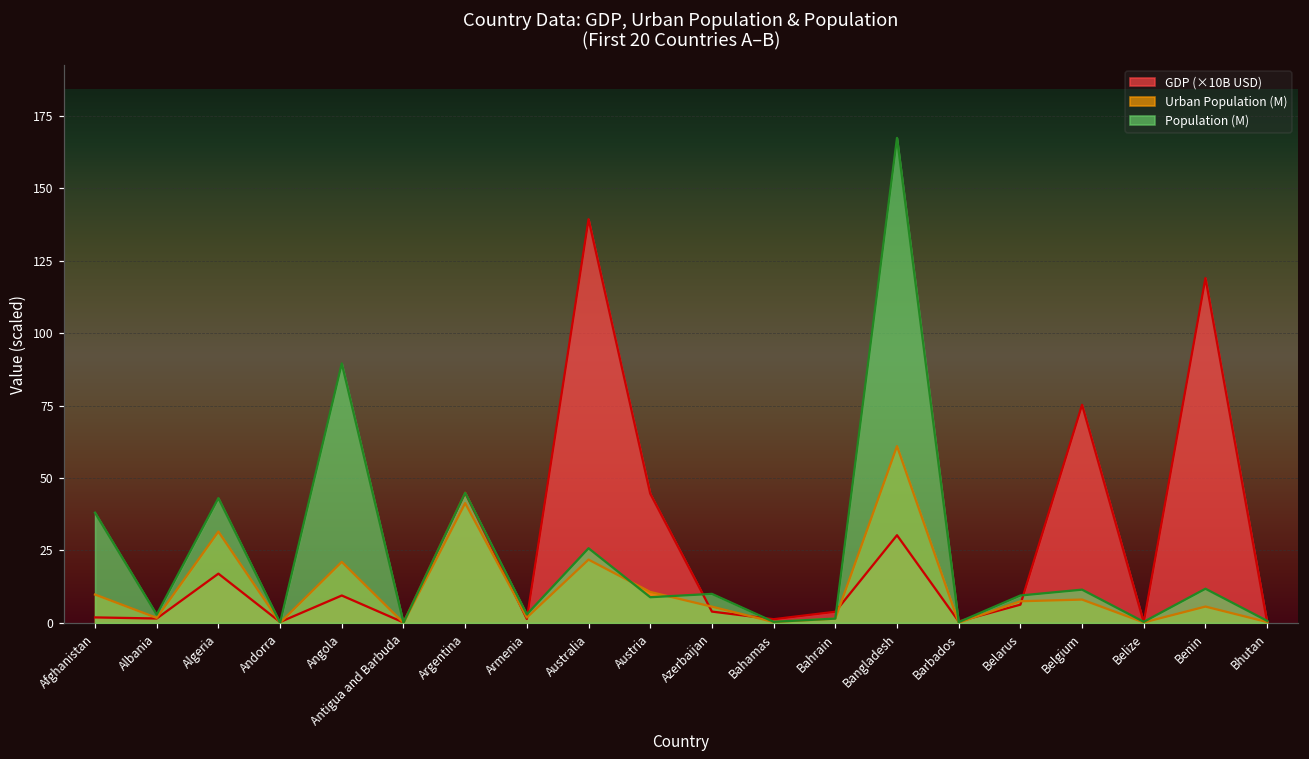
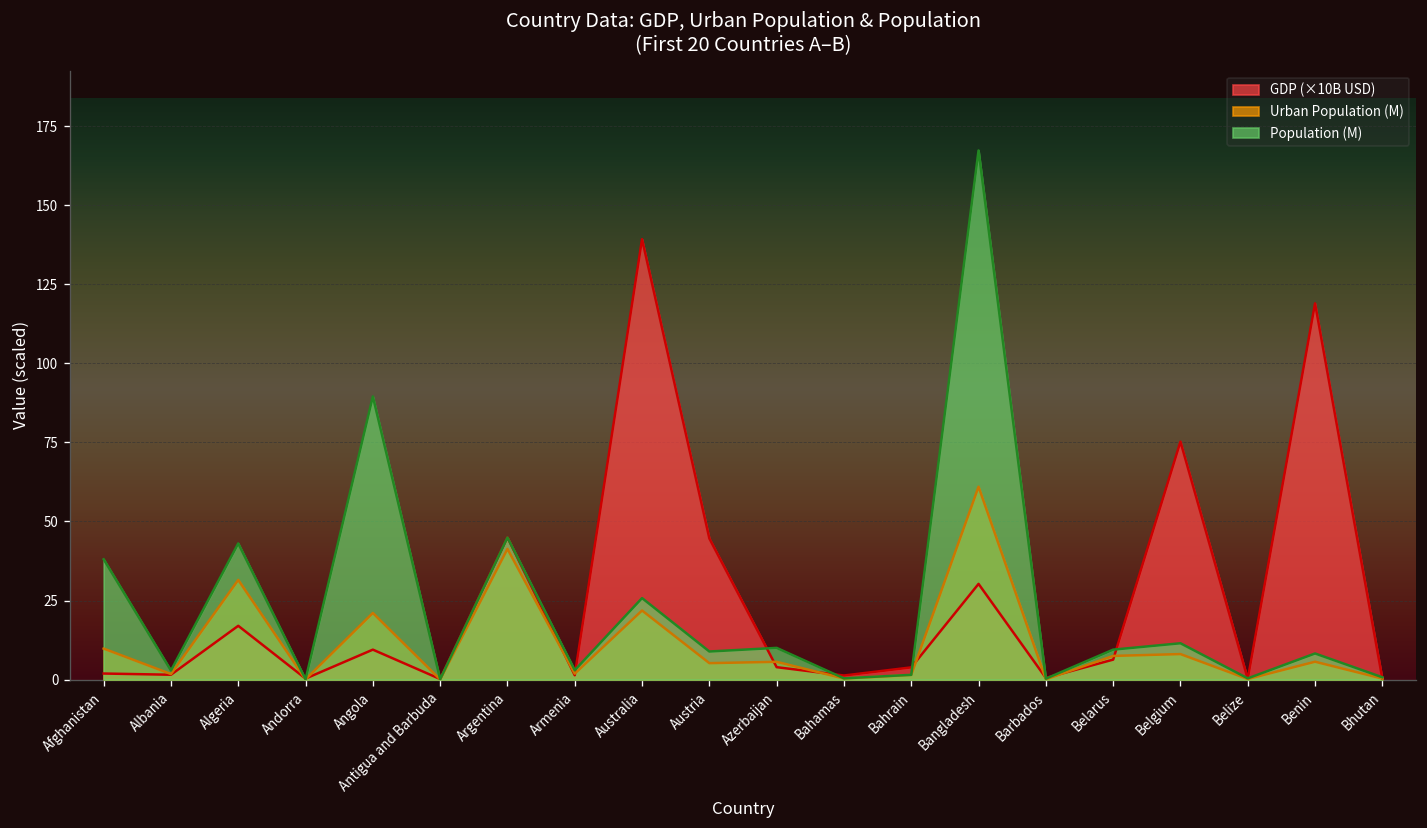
Urban Population (M), Austria: 11 -> 5
Population (M), Benin: 12 -> 8
